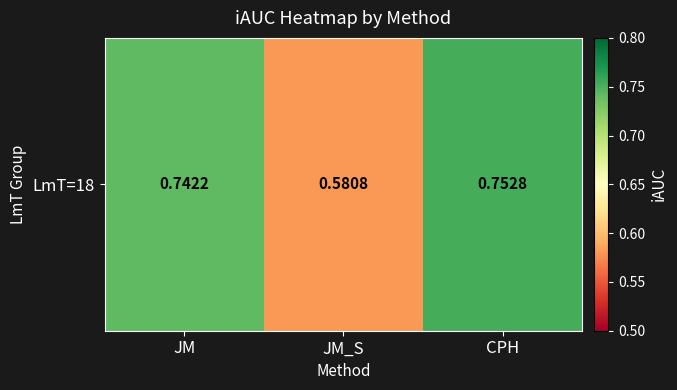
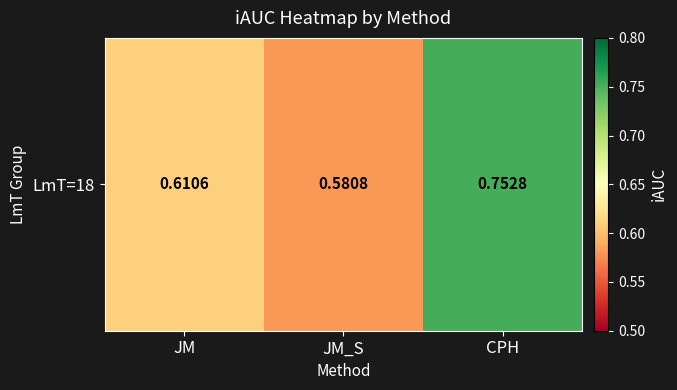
LmT=18, JM: 0.7422 -> 0.6106
